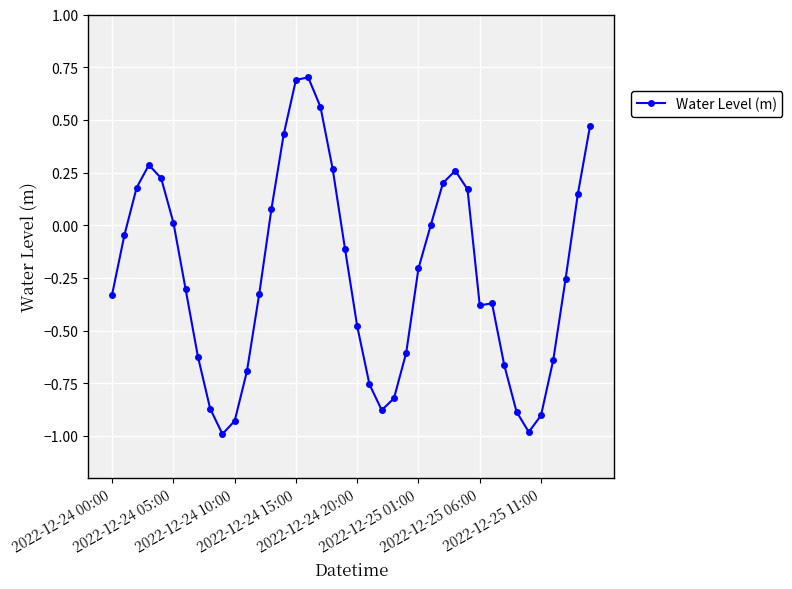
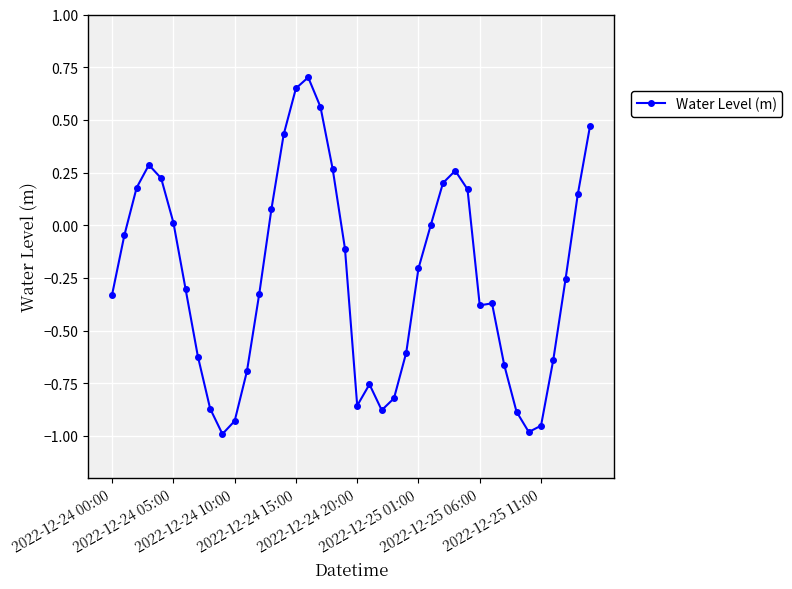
2022-12-24 15:00: 0.69 -> 0.65
2022-12-24 20:00: -0.48 -> -0.86
2022-12-25 11:00: -0.90 -> -0.95
